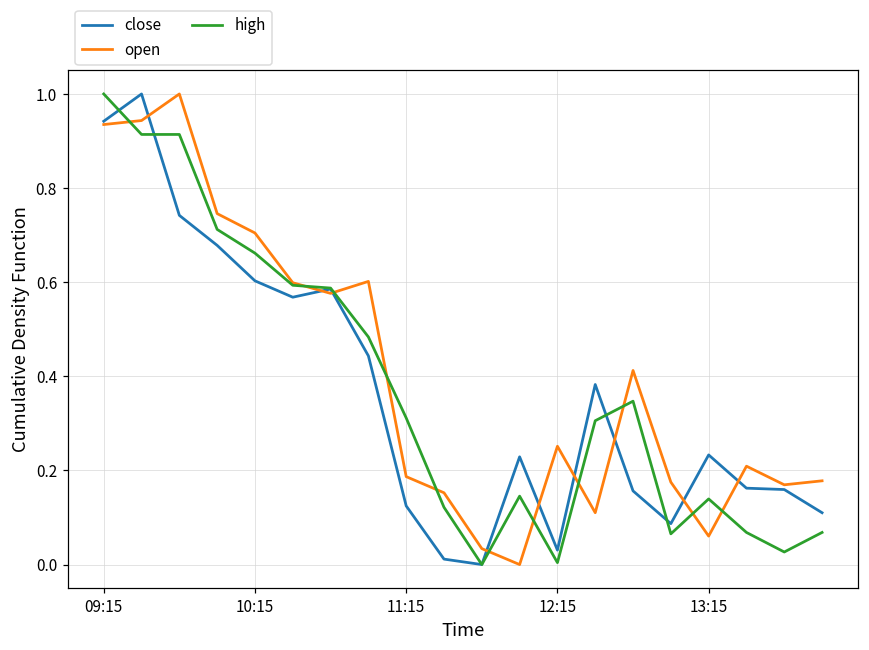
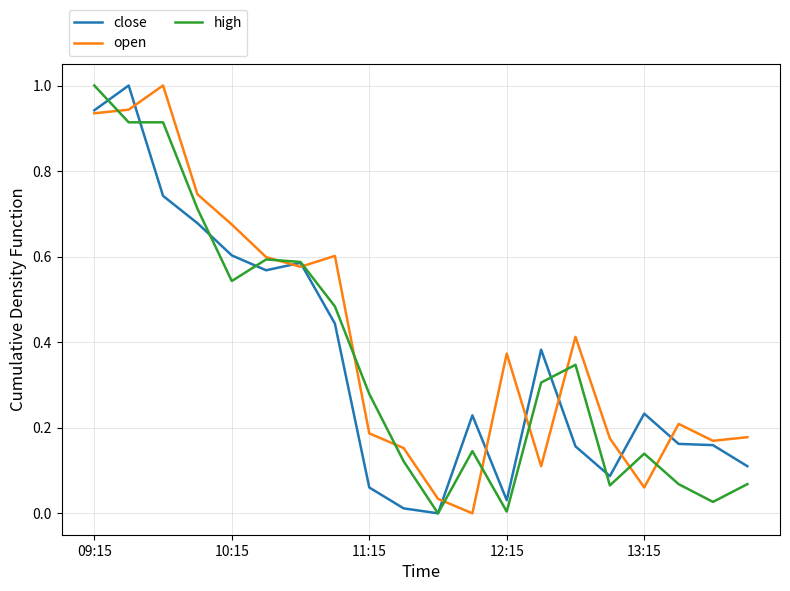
open, 10:15: 0.70 -> 0.68
high, 10:15: 0.66 -> 0.54
close, 11:15: 0.12 -> 0.06
high, 11:15: 0.31 -> 0.28
open, 12:15: 0.25 -> 0.37
